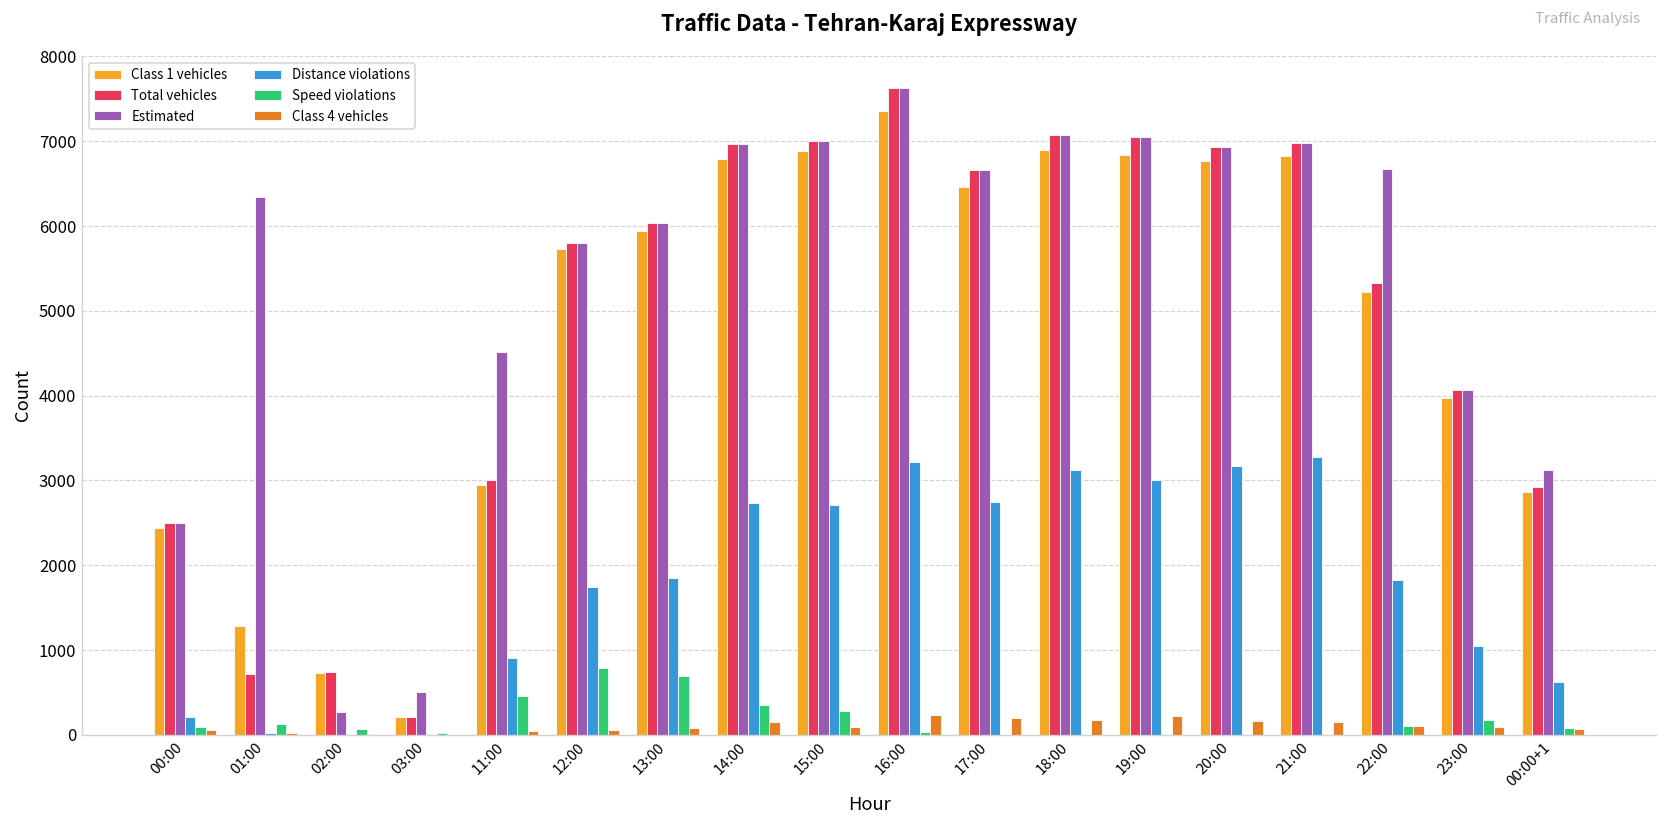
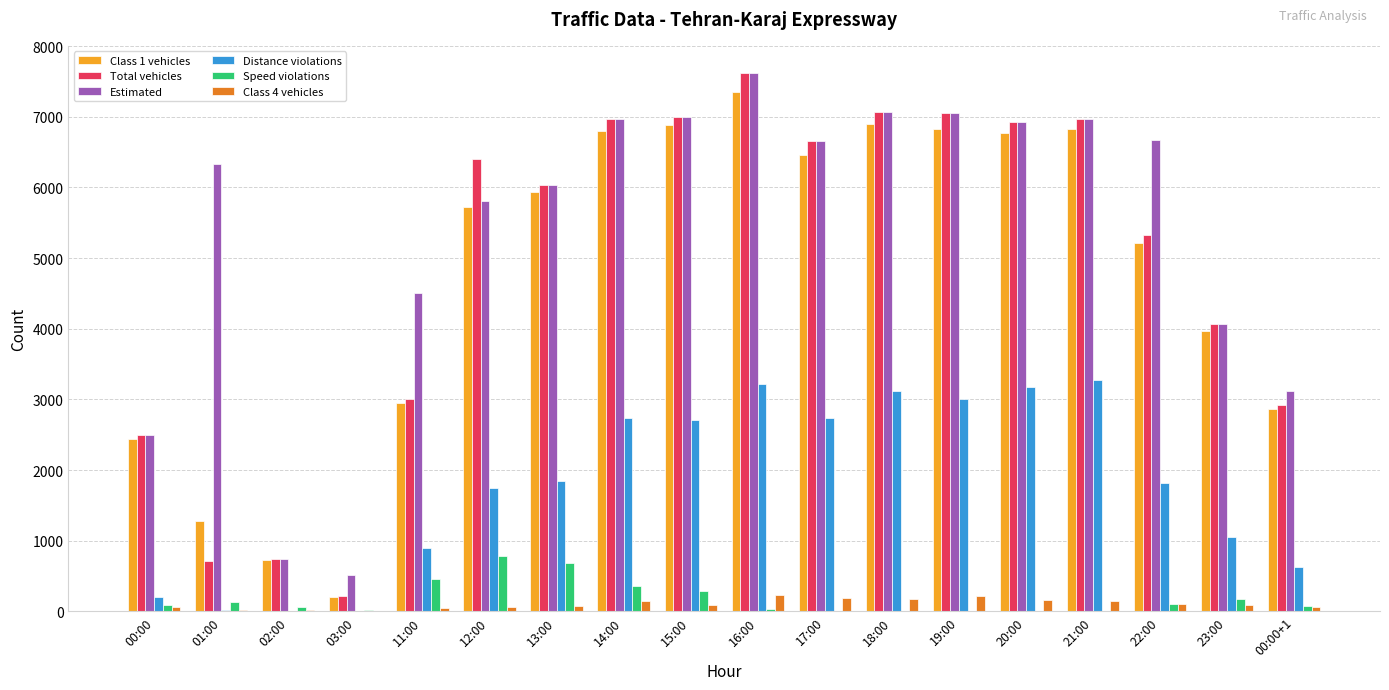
Estimated, 02:00: 300 -> 700
Total vehicles, 12:00: 5800 -> 6400
